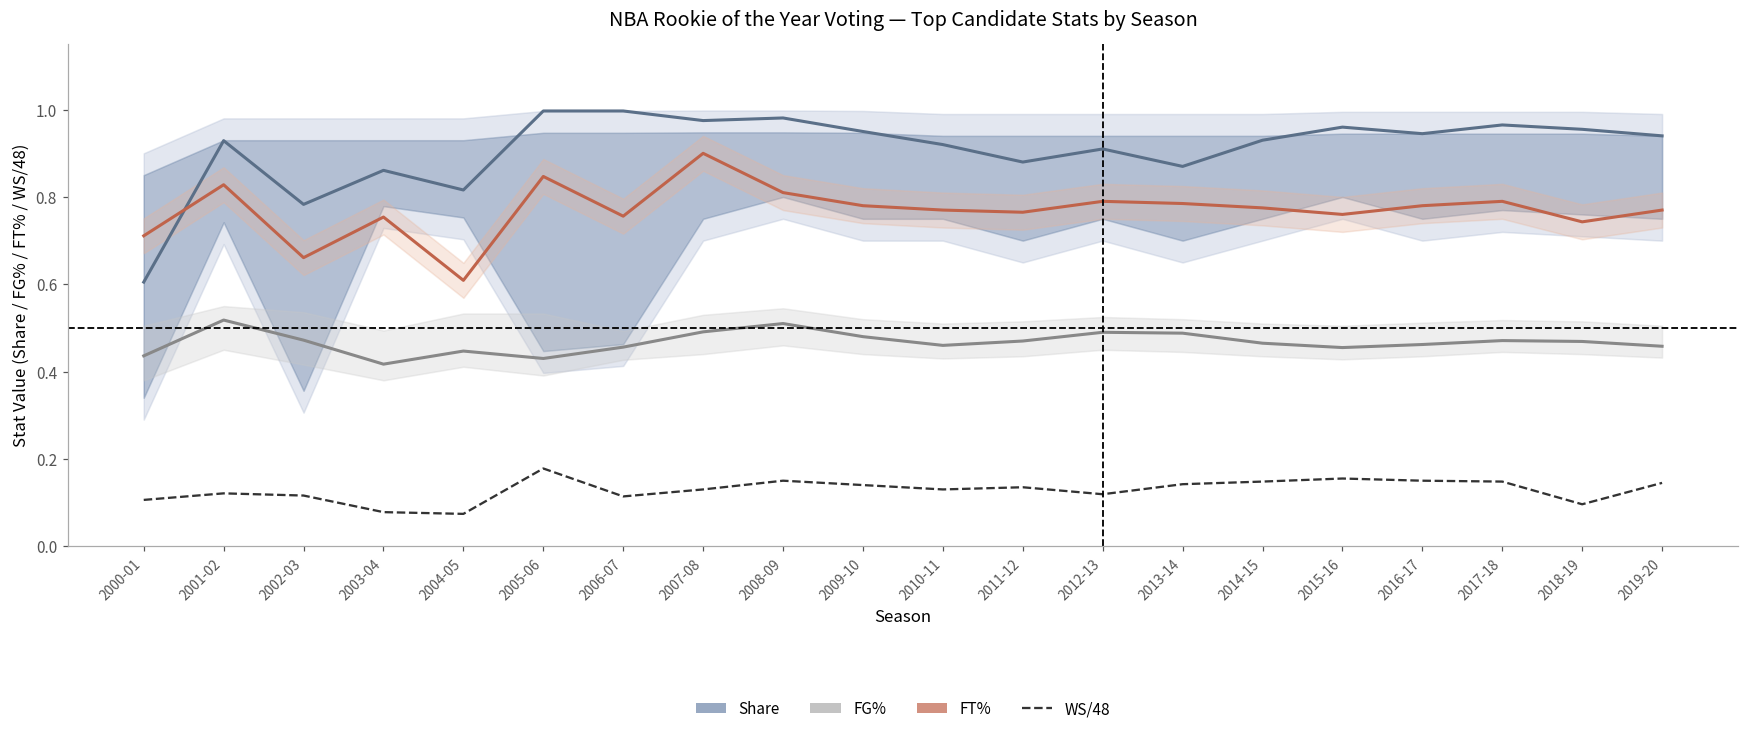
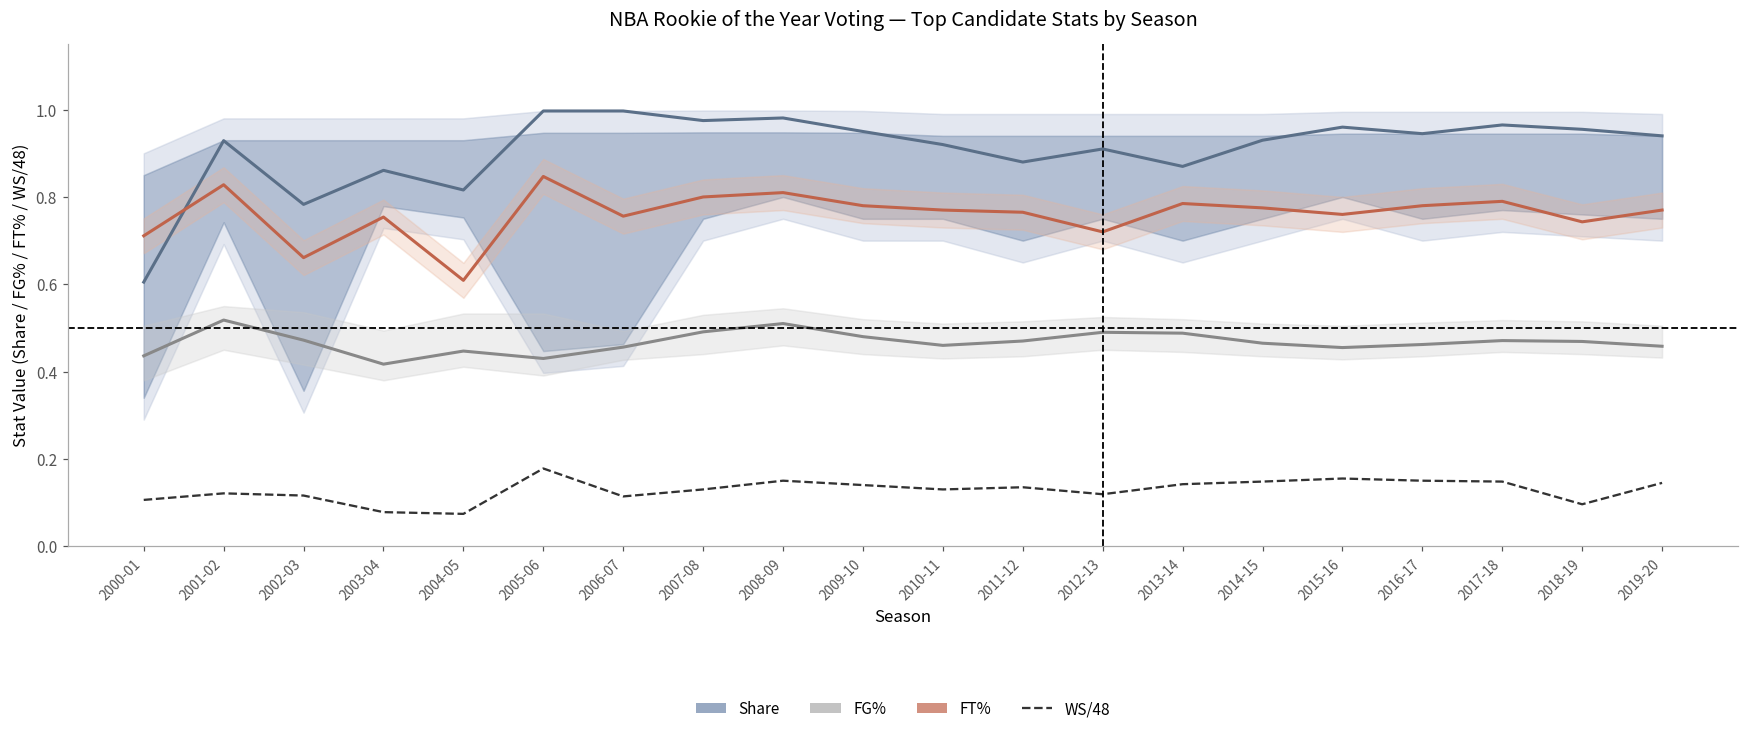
FT%, 2007-08: 0.9 -> 0.8
FT%, 2012-13: 0.79 -> 0.72
